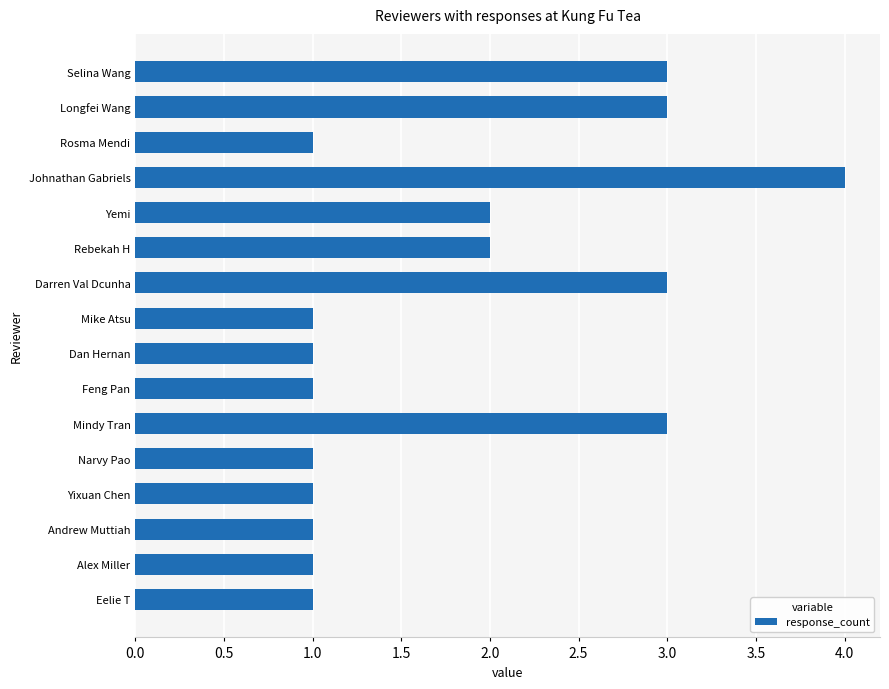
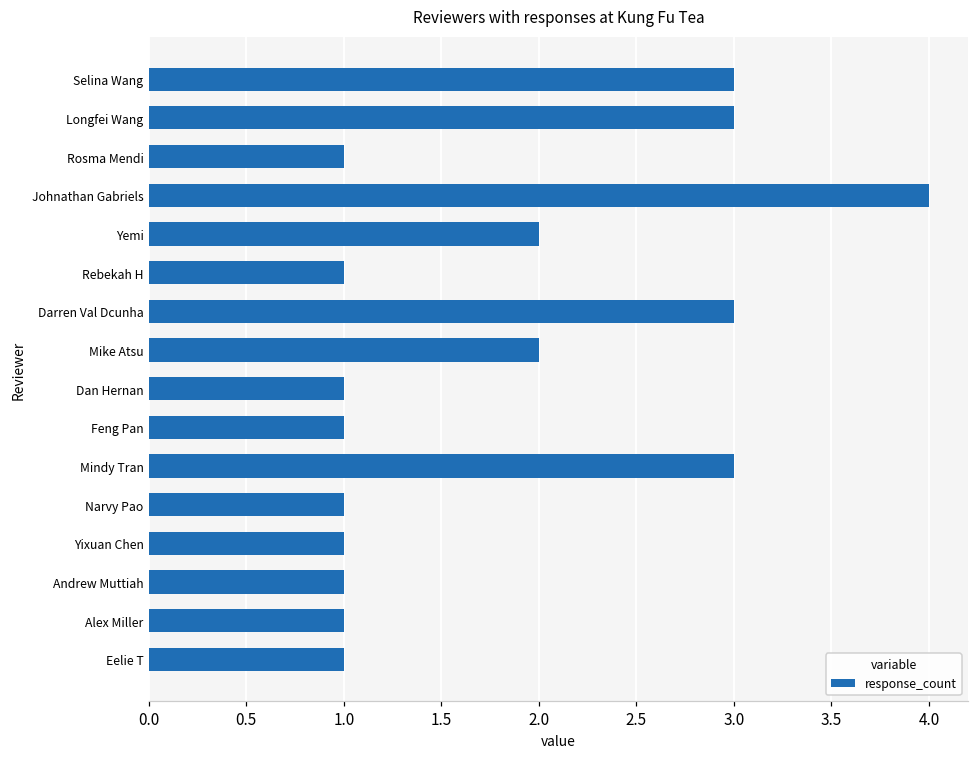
Rebekah H: 2 -> 1
Mike Atsu: 1 -> 2
